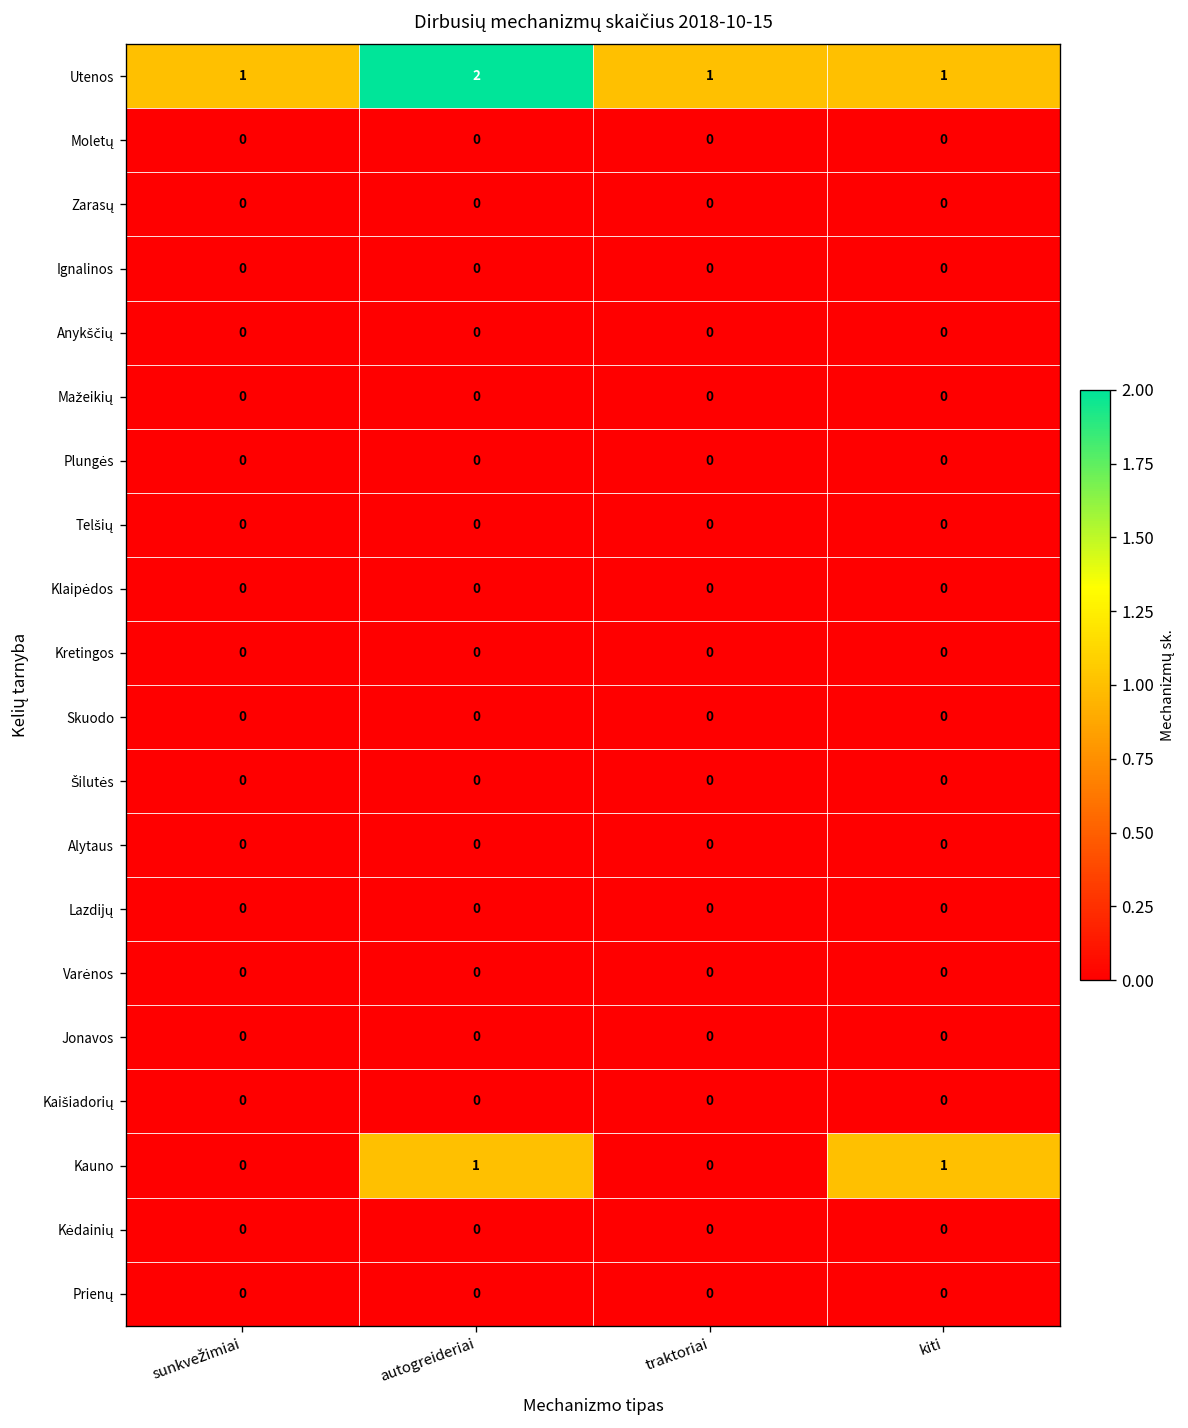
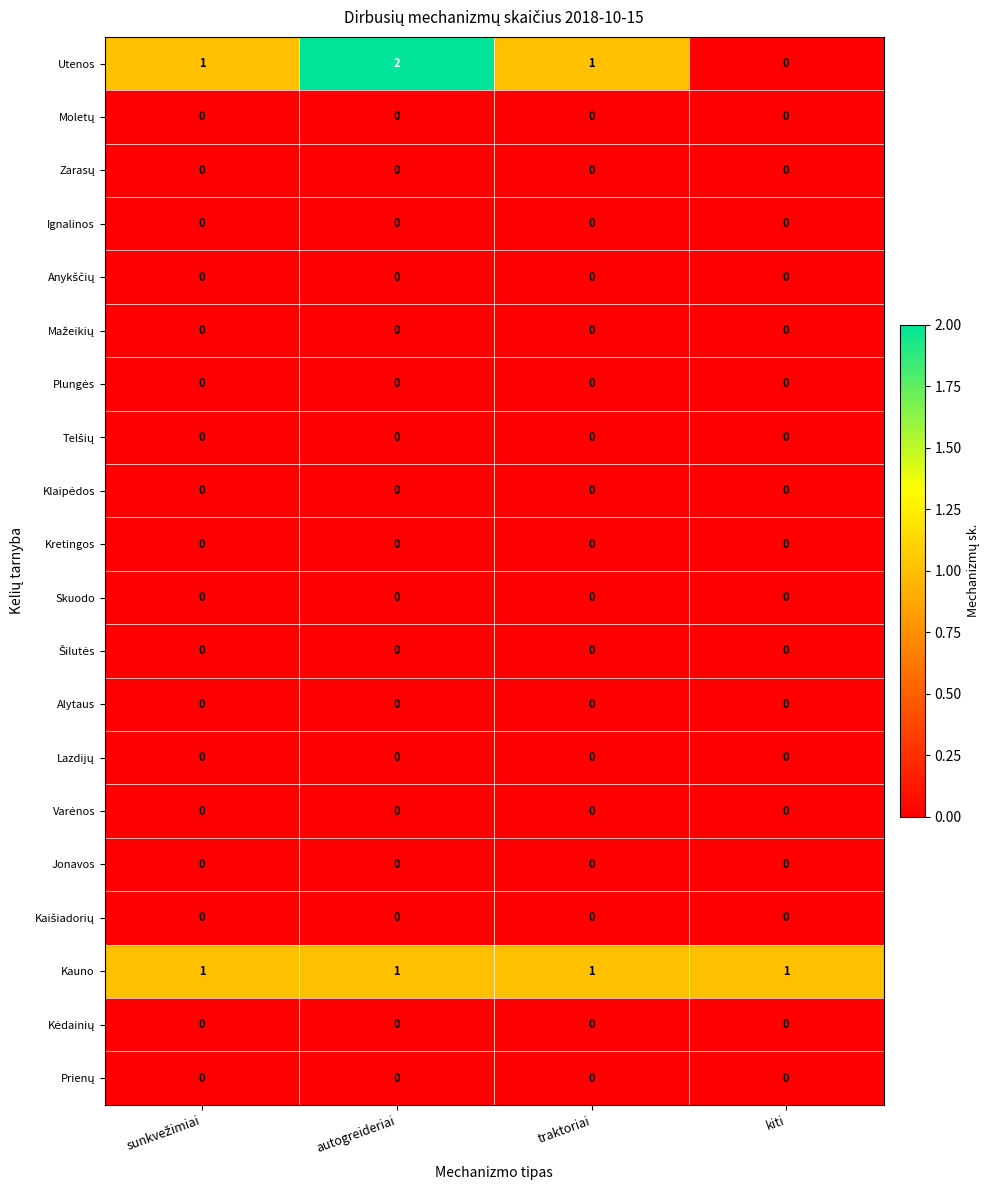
Utenos, kiti: 1 -> 0
Kauno, sunkvežimiai: 0 -> 1
Kauno, traktoriai: 0 -> 1
